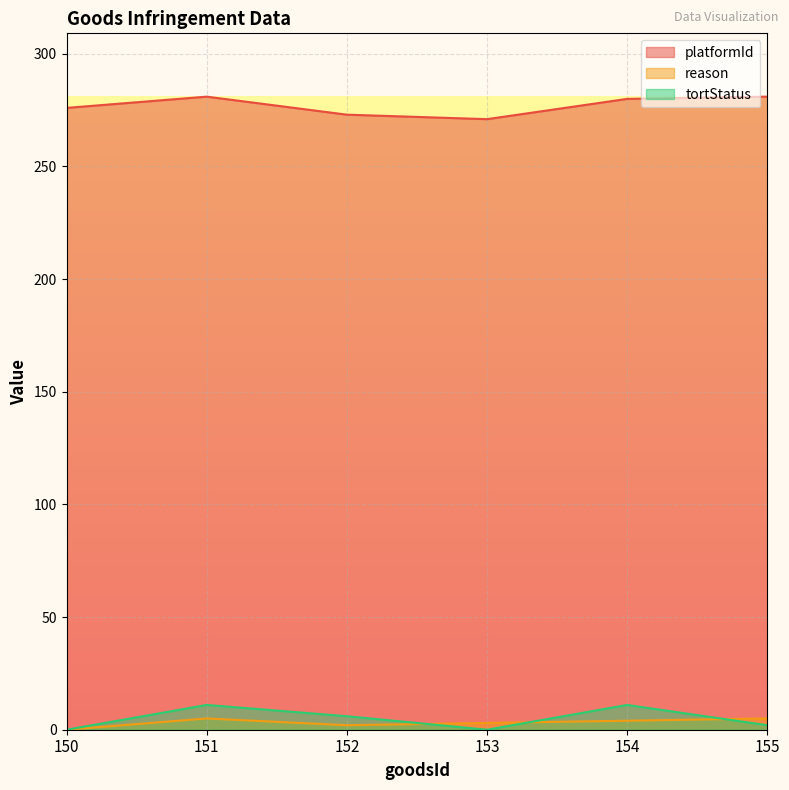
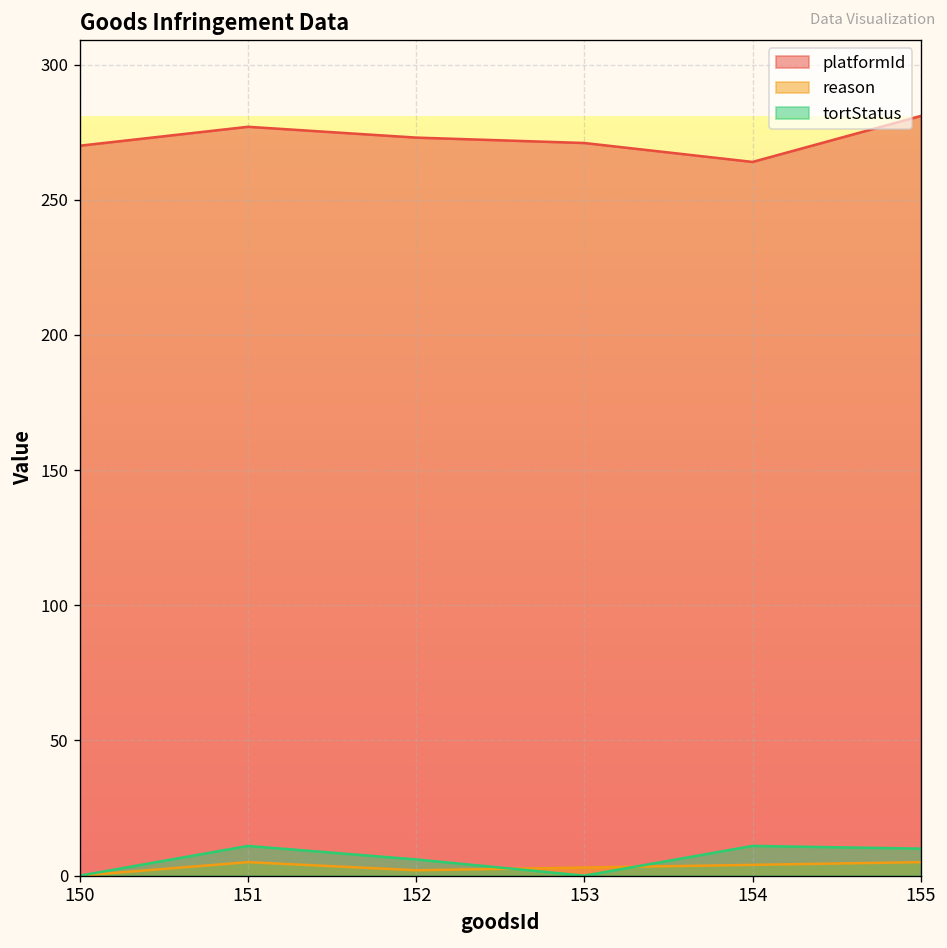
platformId, 150: 276 -> 270
platformId, 151: 281 -> 277
platformId, 154: 280 -> 264
tortStatus, 155: 2 -> 10
